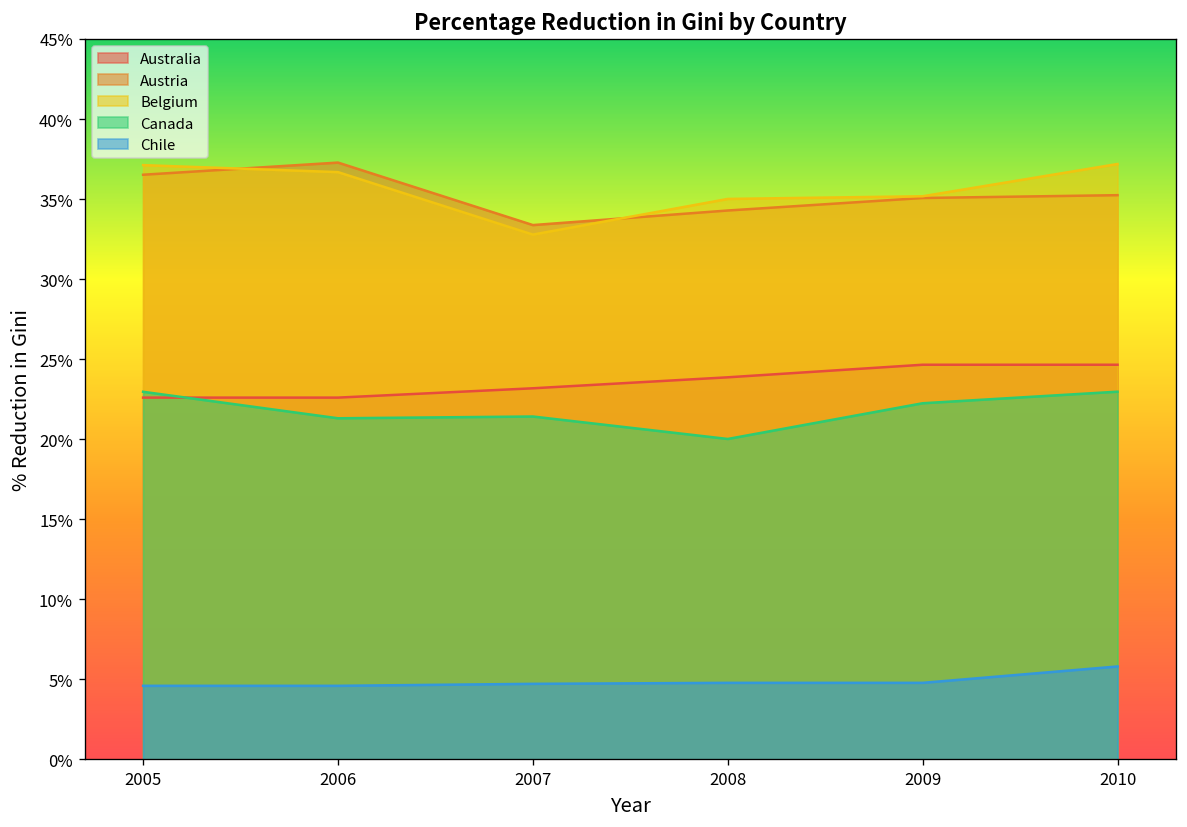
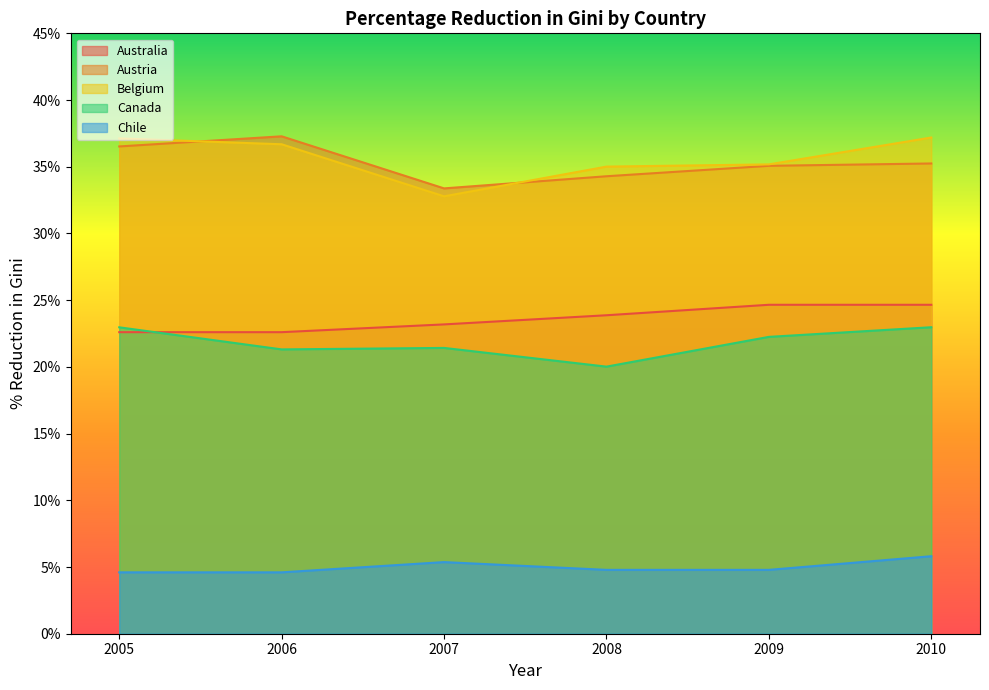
Chile, 2007: 4.7% -> 5.4%
